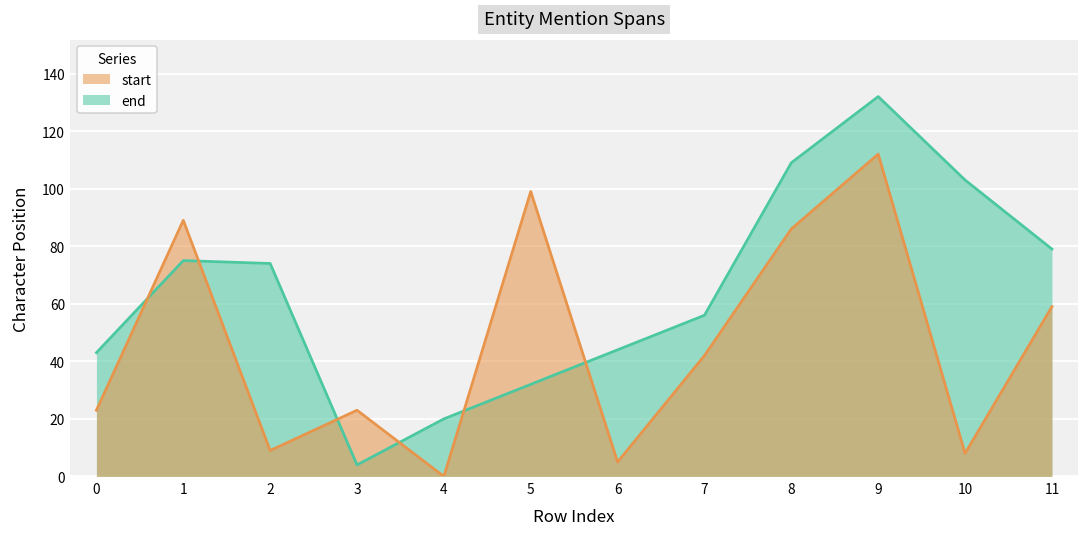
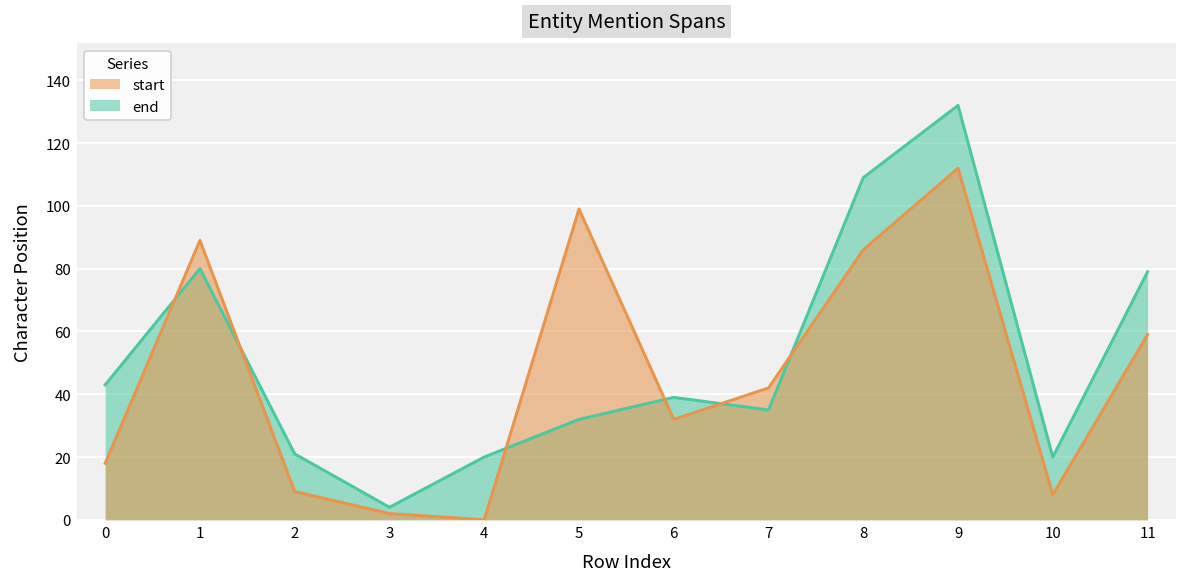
start, 0: 23 -> 18
end, 1: 75 -> 80
end, 2: 74 -> 21
start, 3: 23 -> 2
end, 6: 44 -> 39
start, 6: 5 -> 32
end, 7: 56 -> 35
end, 10: 103 -> 20
